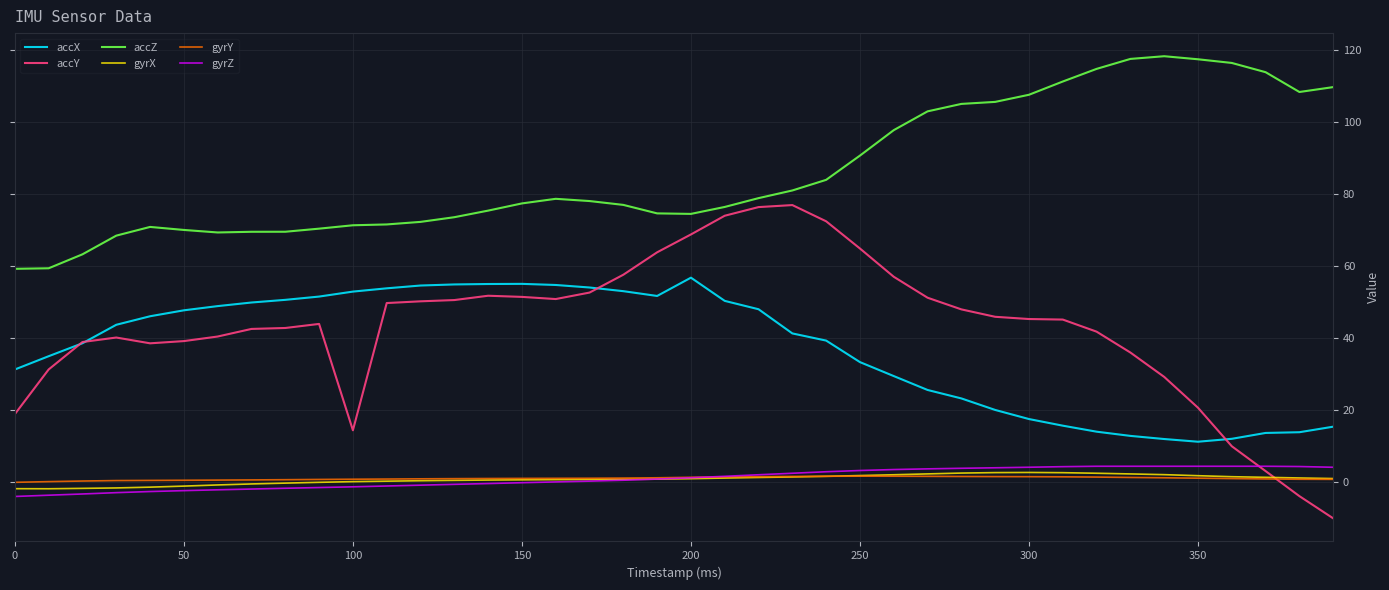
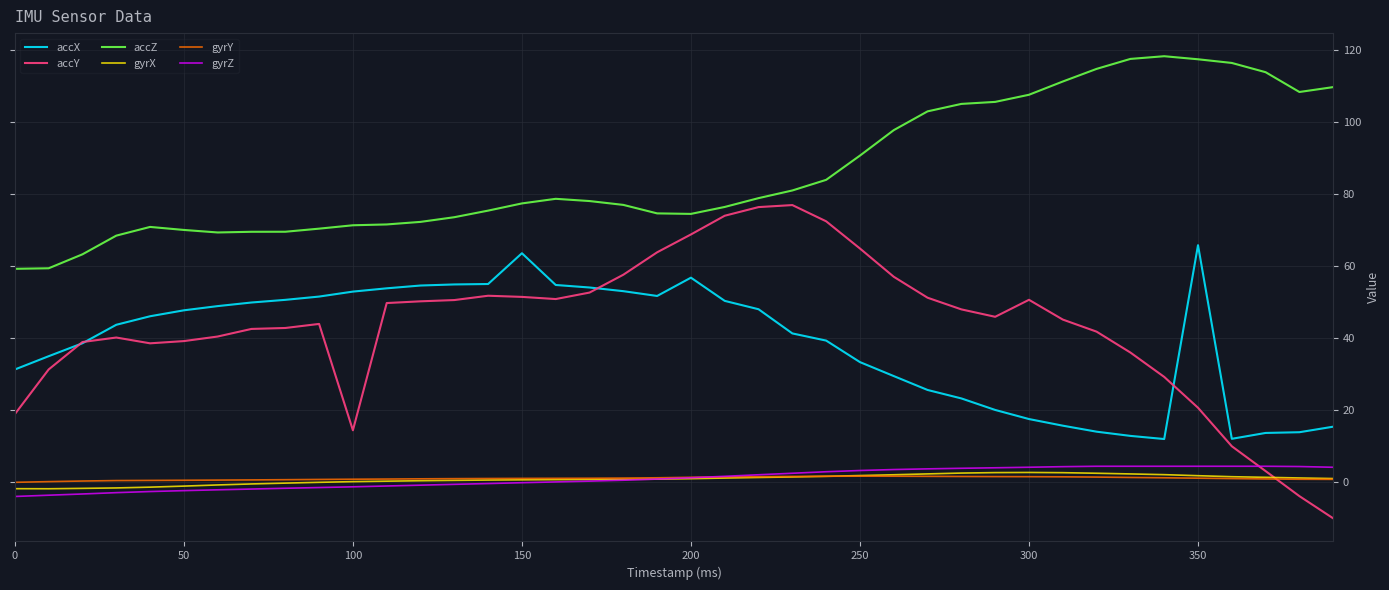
accX, 150: 55 -> 64
accY, 300: 45 -> 51
accX, 350: 11 -> 66
